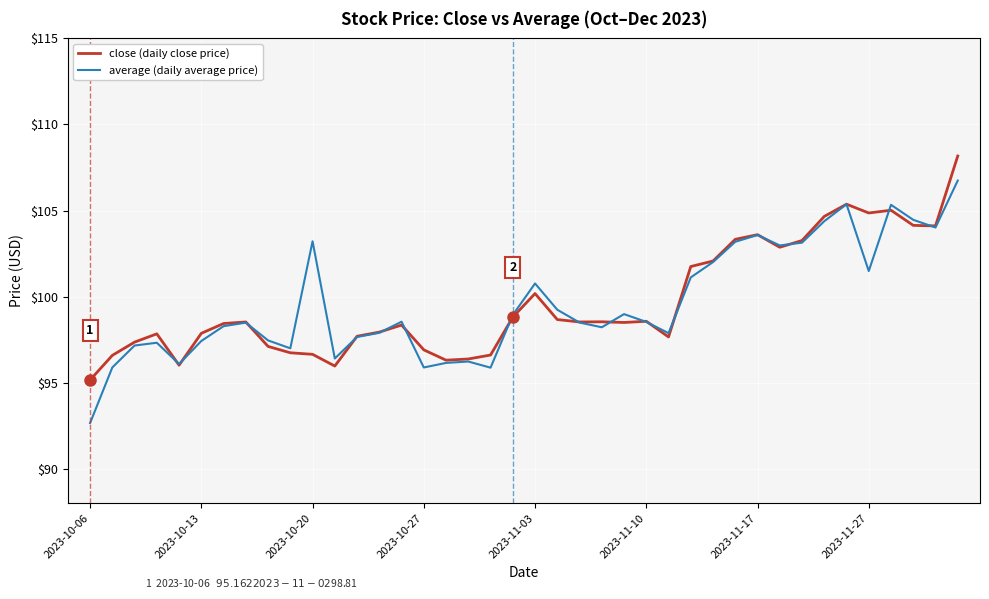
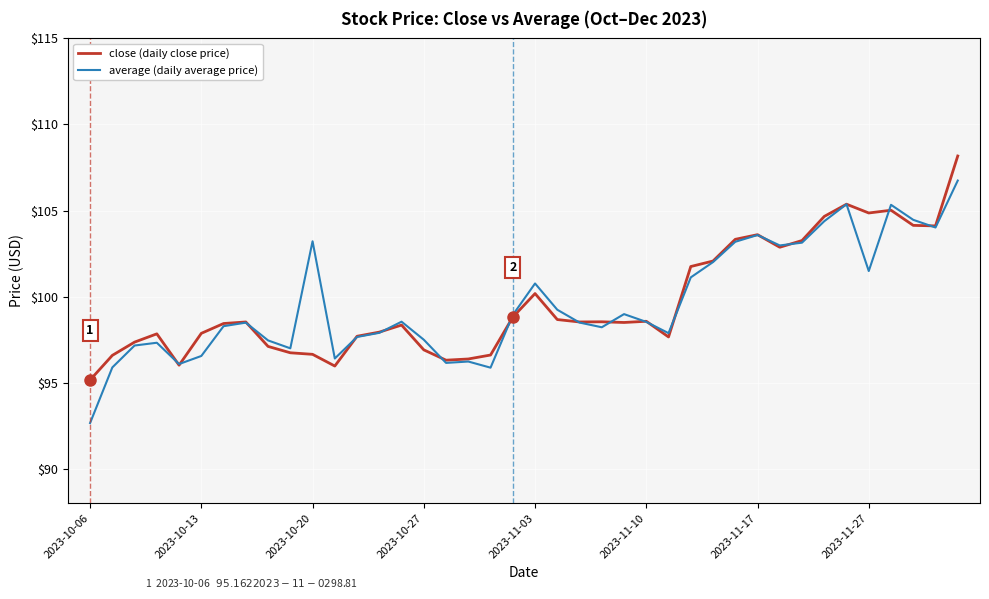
average (daily average price), 2023-10-13: $97.4 -> $96.6
average (daily average price), 2023-10-27: $95.9 -> $97.5
